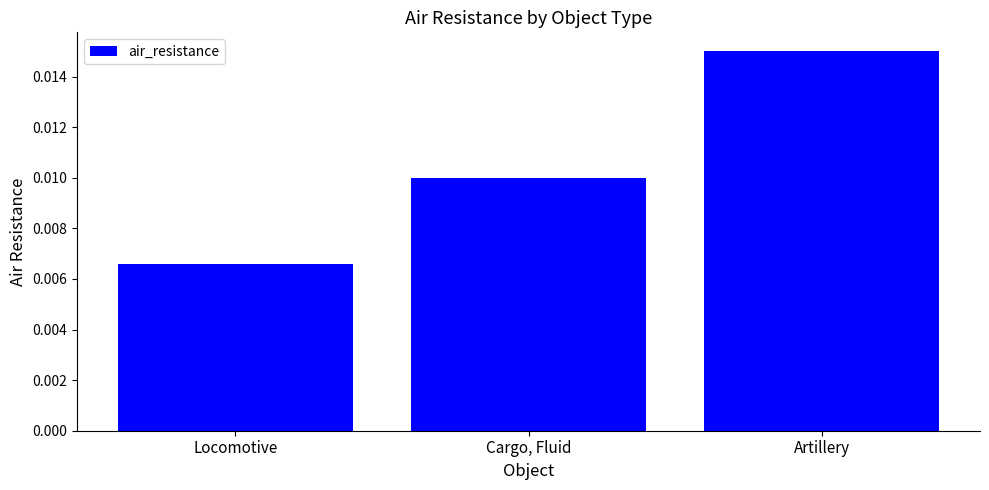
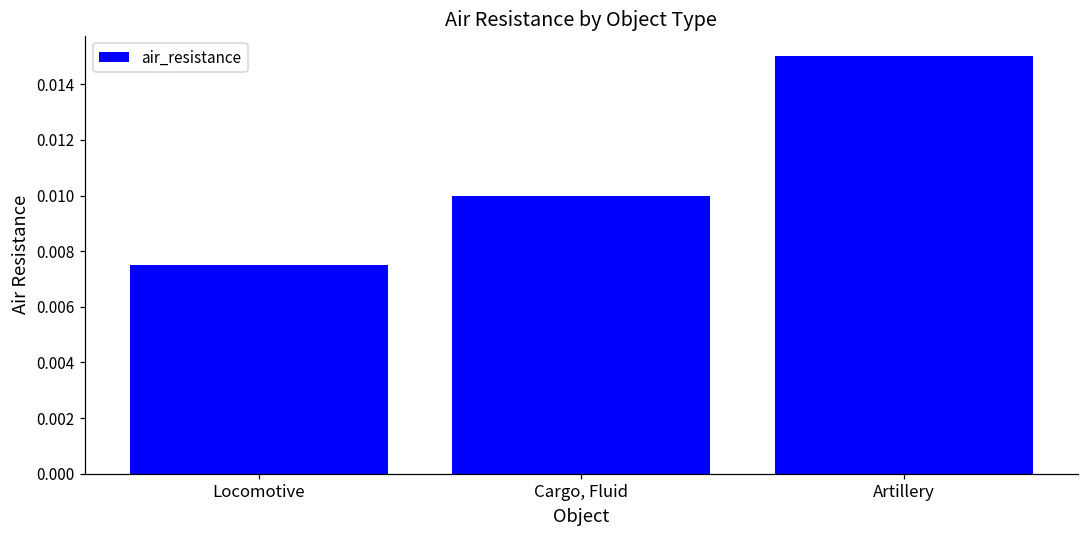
Locomotive: 0.0066 -> 0.0075
